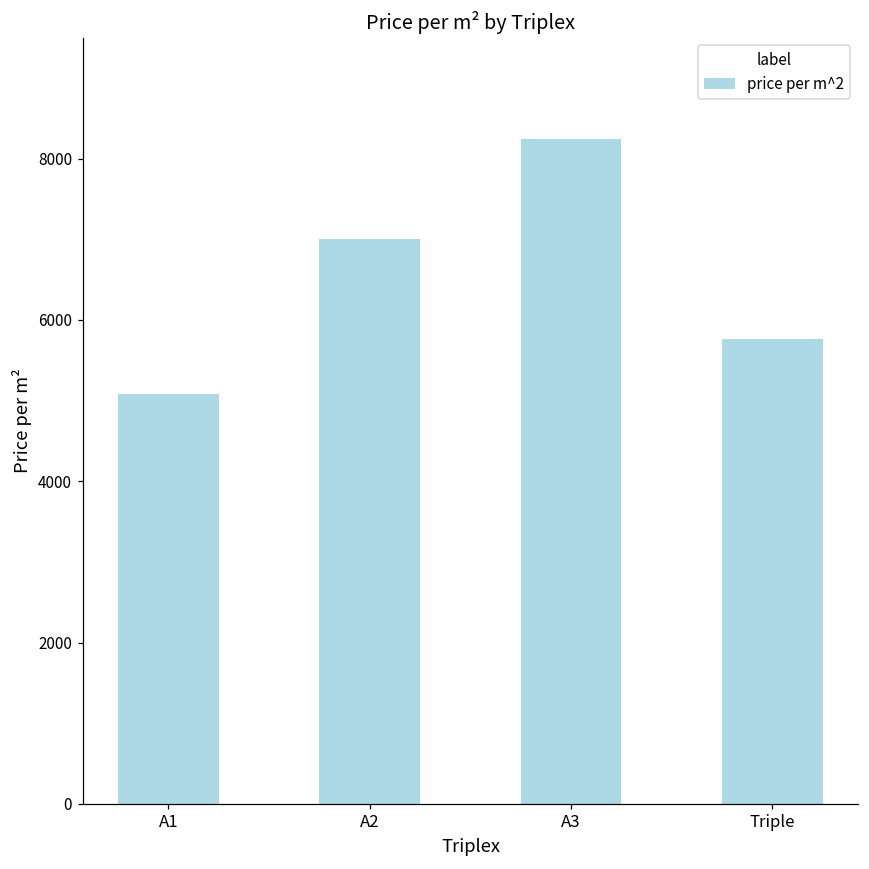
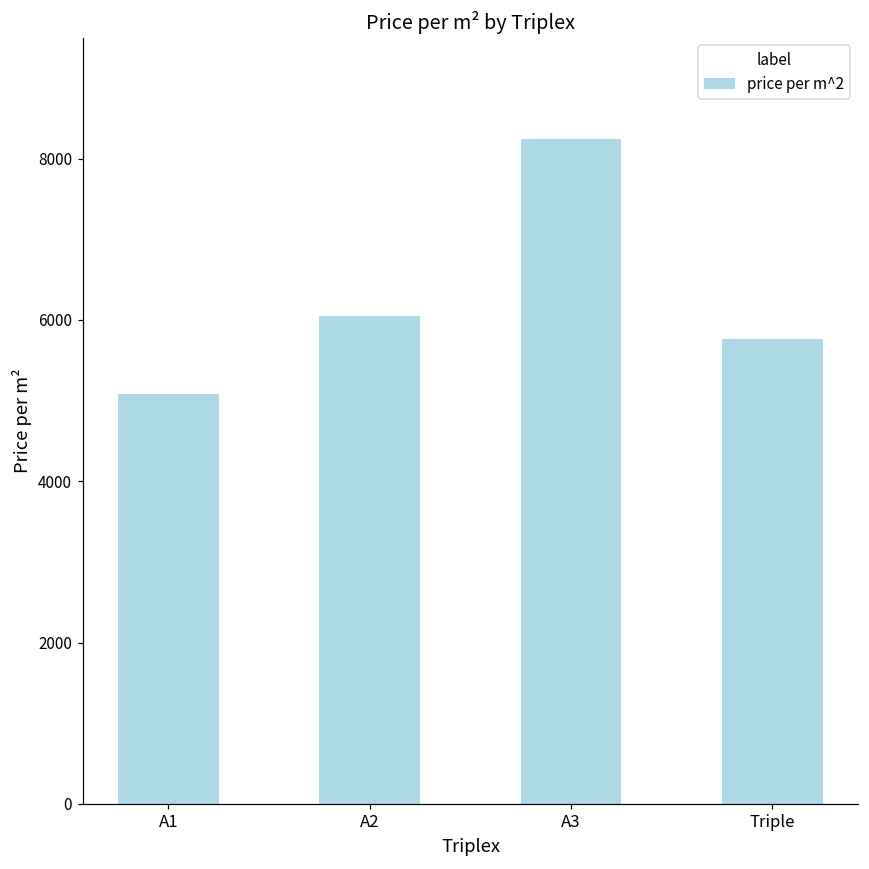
A2: 7000 -> 6100
